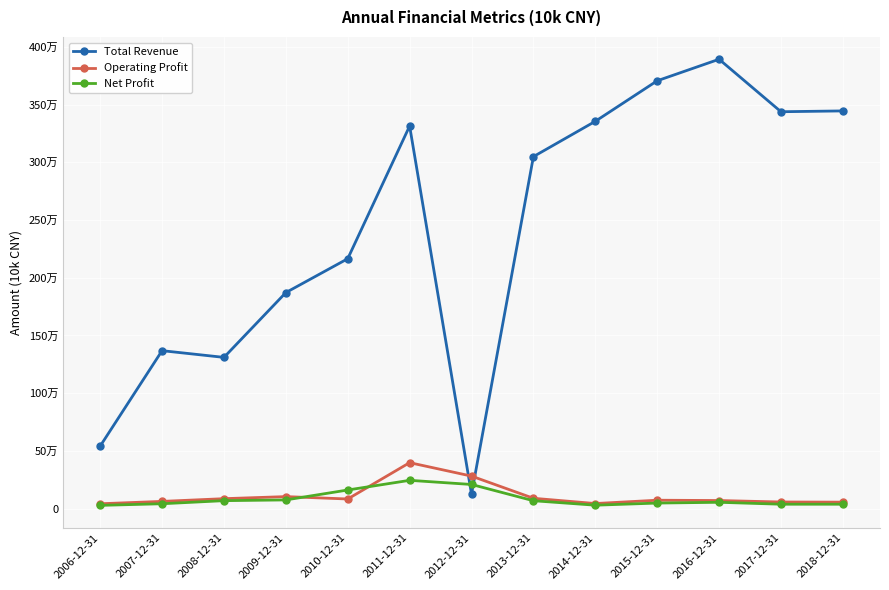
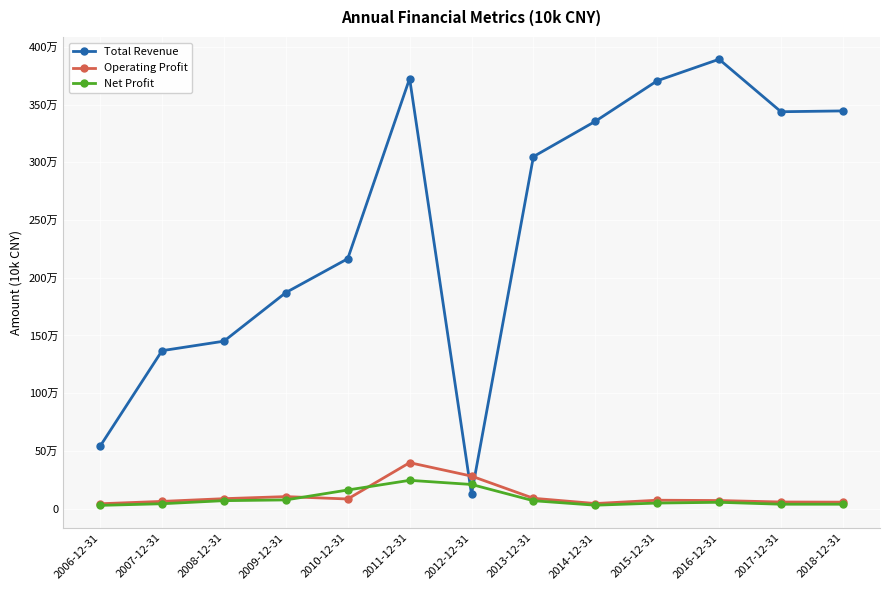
Total Revenue, 2008-12-31: 131万 -> 145万
Total Revenue, 2011-12-31: 331万 -> 373万
